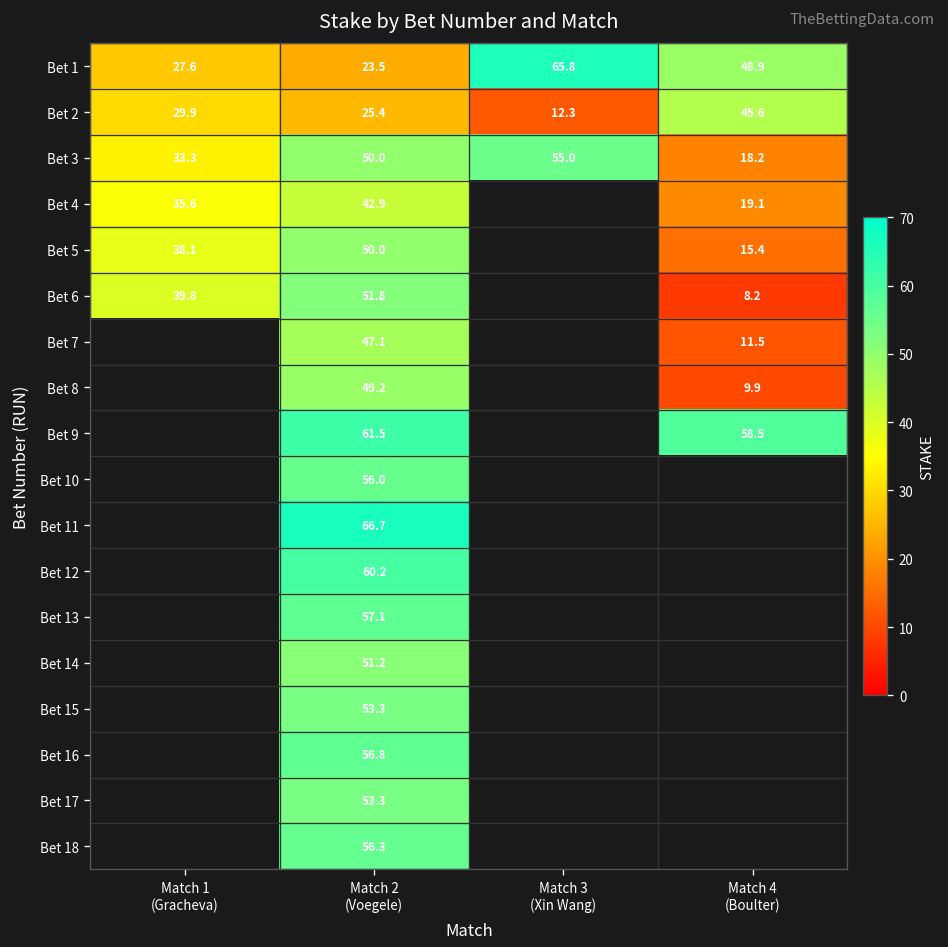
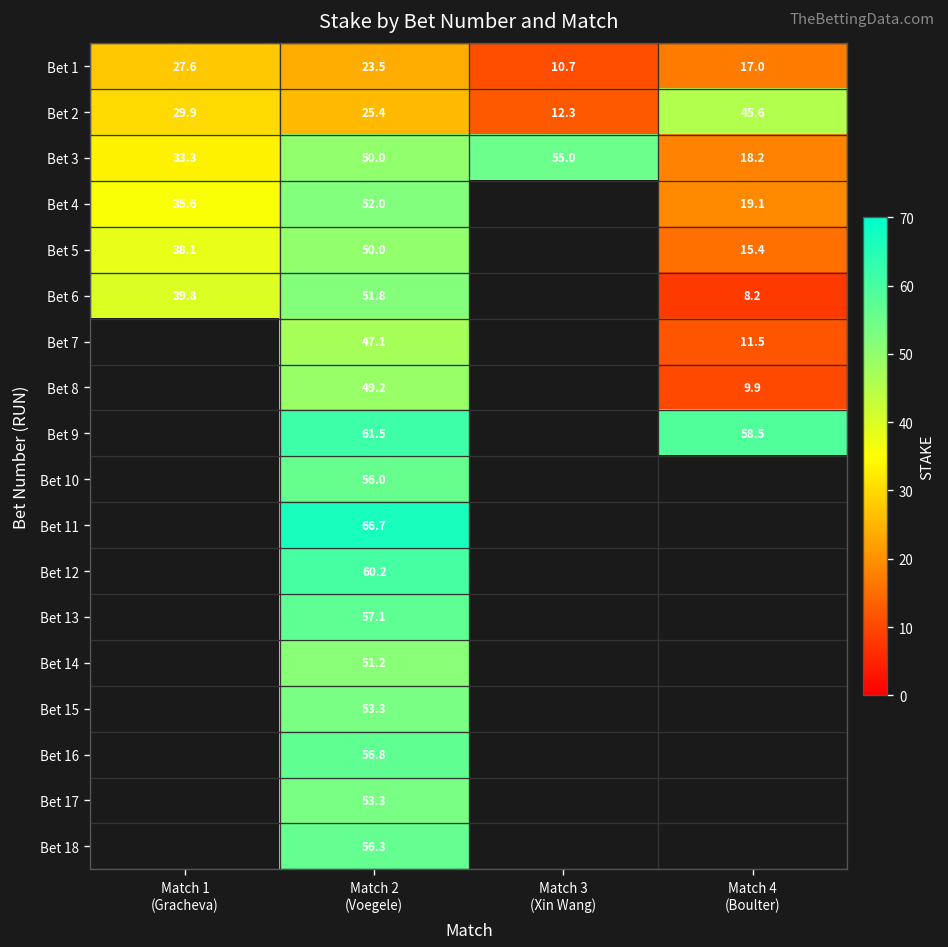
Bet 1, Match 3 (Xin Wang): 65.8 -> 10.7
Bet 1, Match 4 (Boulter): 48.9 -> 17.0
Bet 4, Match 2 (Voegele): 42.9 -> 52.0
